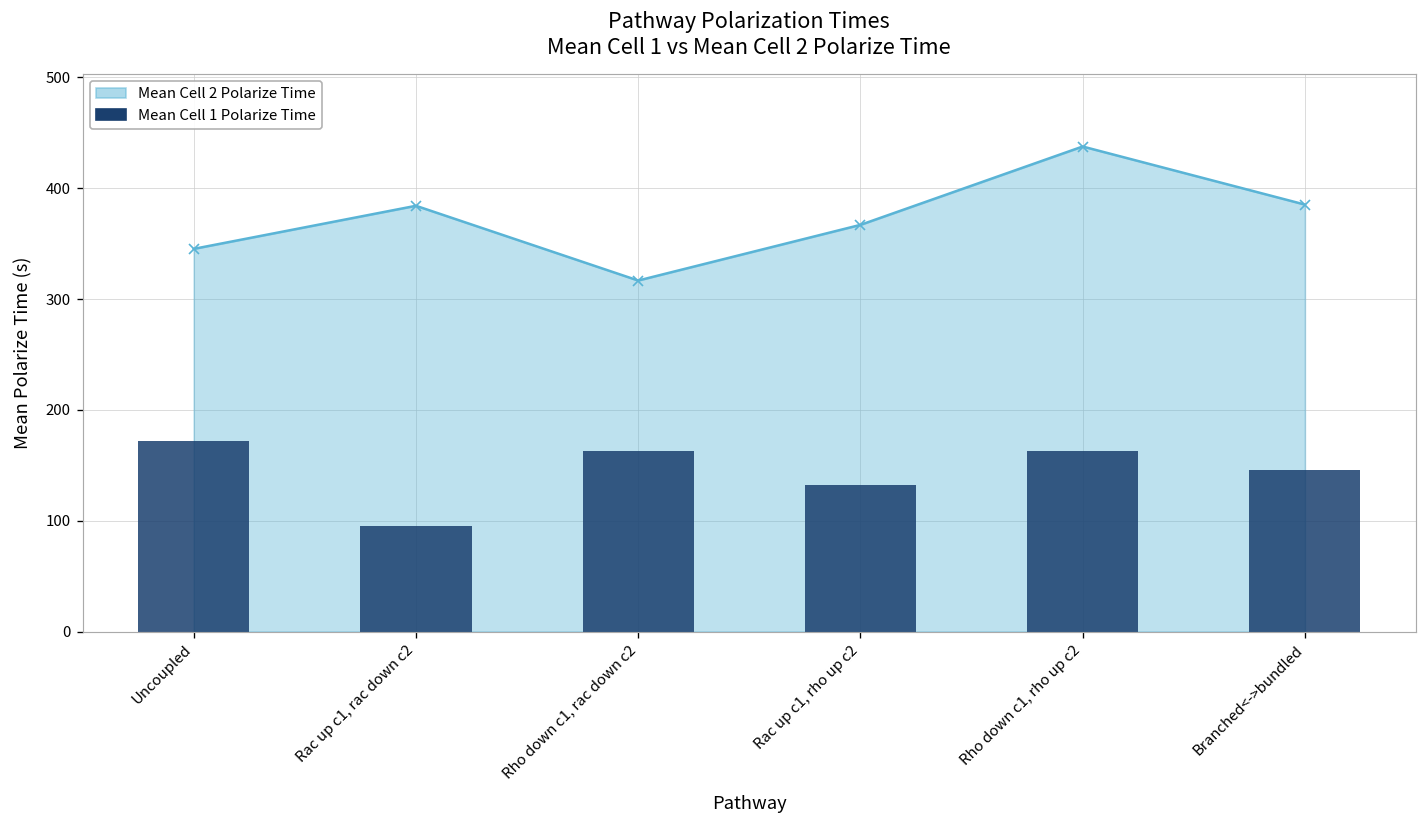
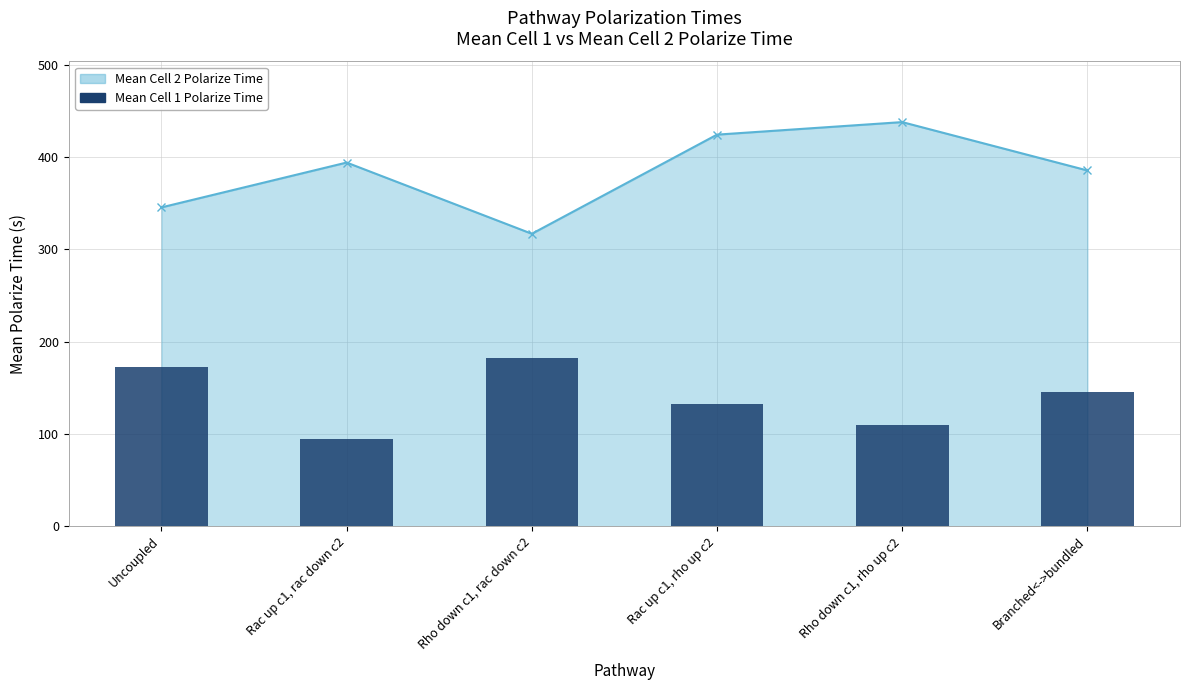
Mean Cell 2 Polarize Time, Rac up c1, rac down c2: 380 -> 390
Mean Cell 1 Polarize Time, Rho down c1, rac down c2: 160 -> 180
Mean Cell 2 Polarize Time, Rac up c1, rho up c2: 370 -> 420
Mean Cell 1 Polarize Time, Rho down c1, rho up c2: 160 -> 110
